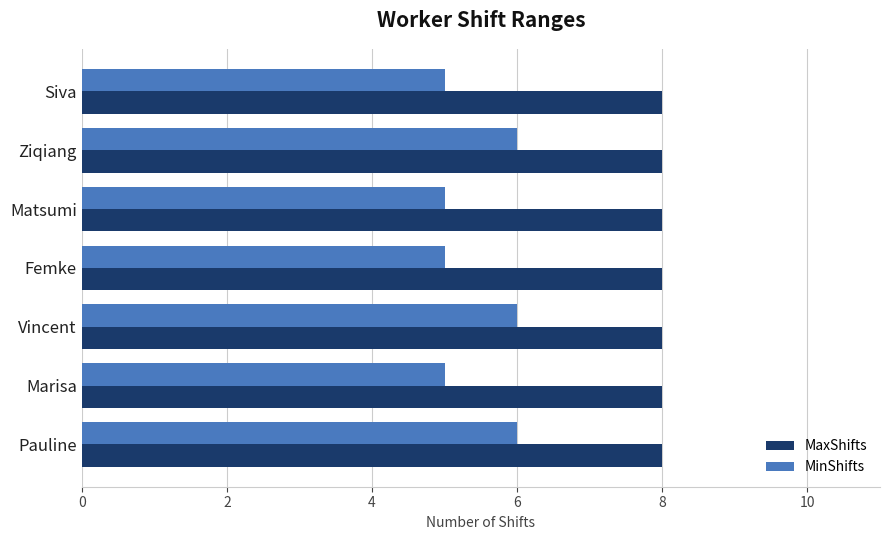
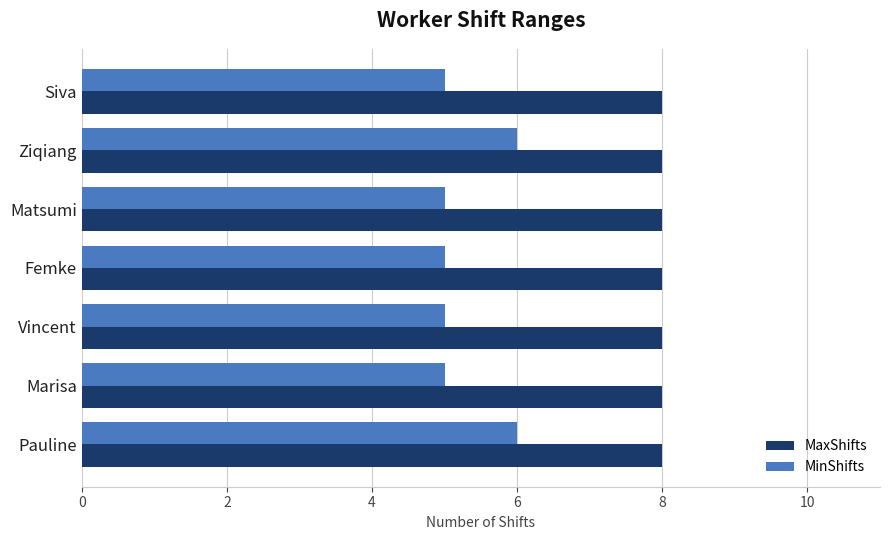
MinShifts, Vincent: 6 -> 5
